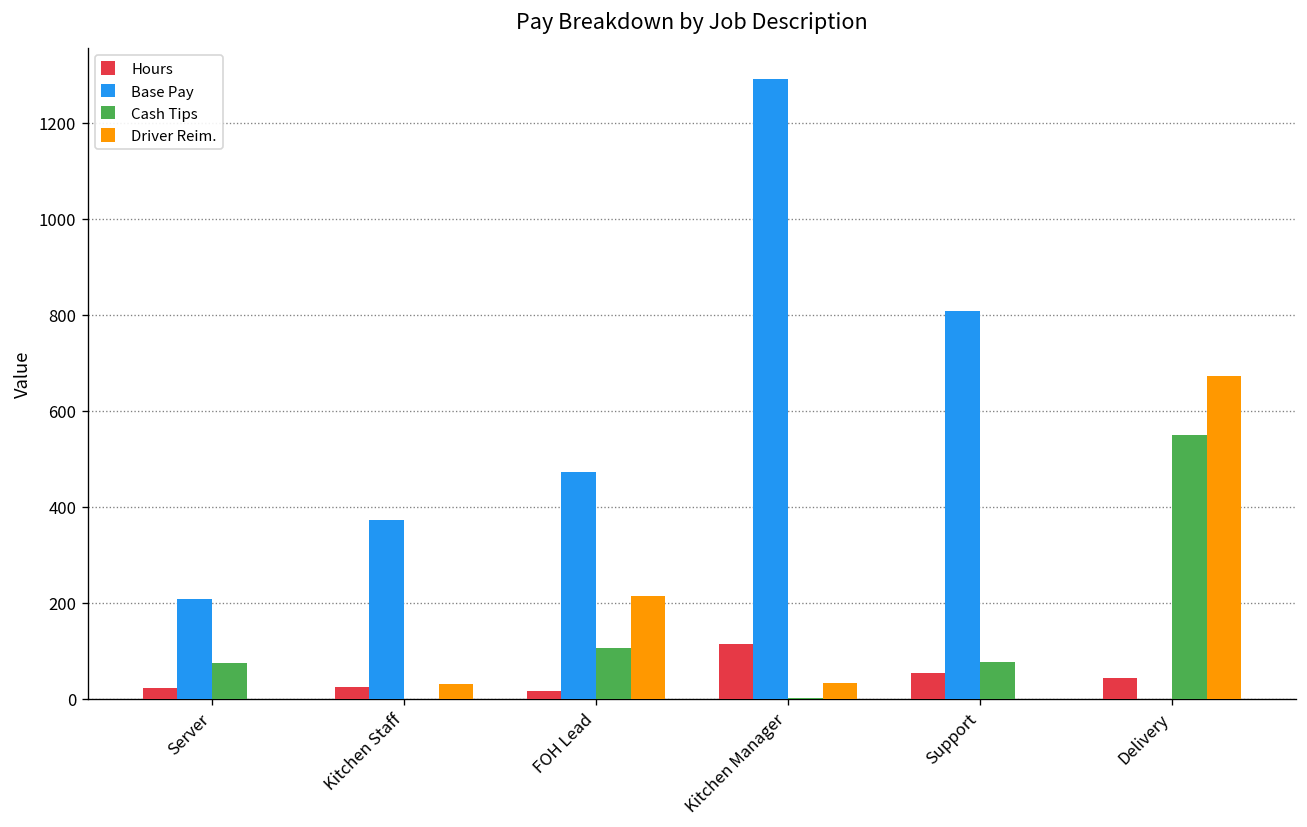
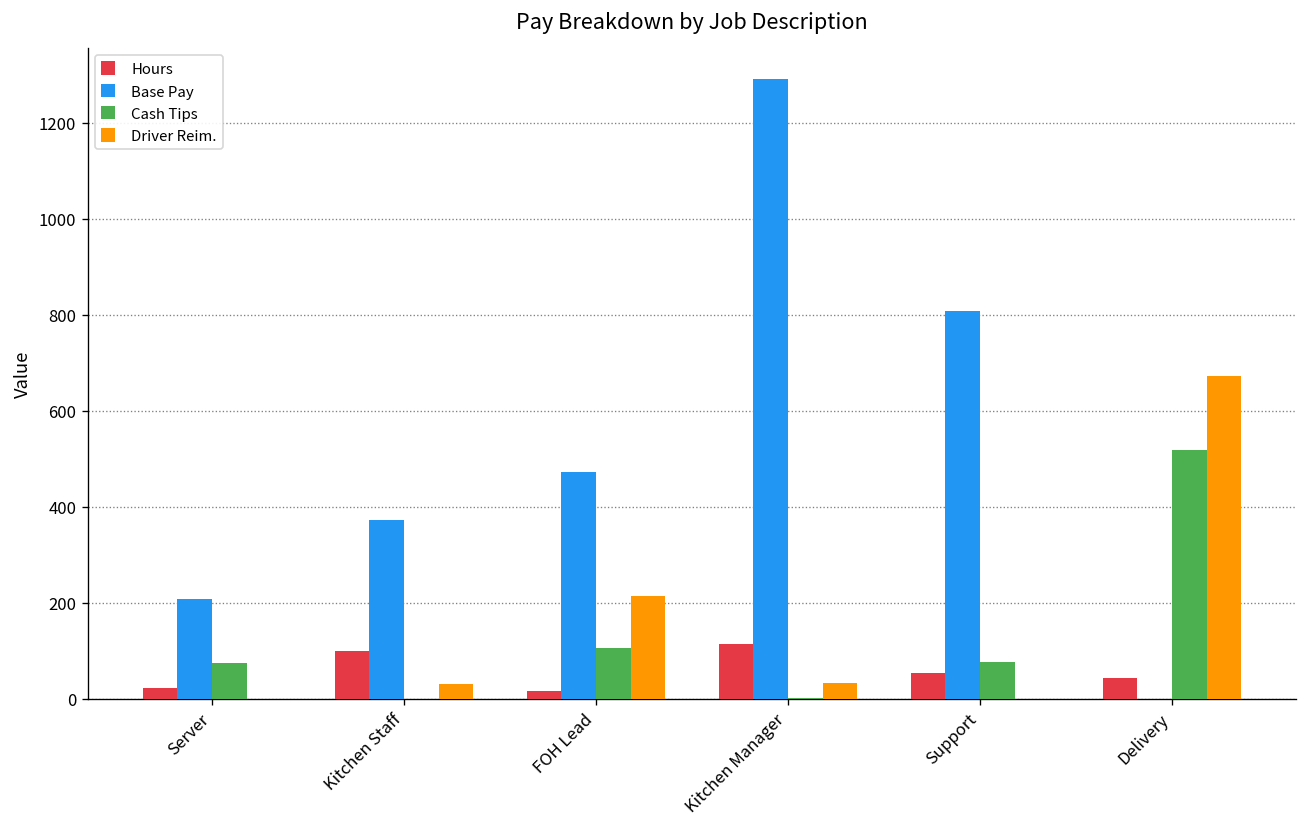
Hours, Kitchen Staff: 20 -> 100
Cash Tips, Delivery: 550 -> 520
